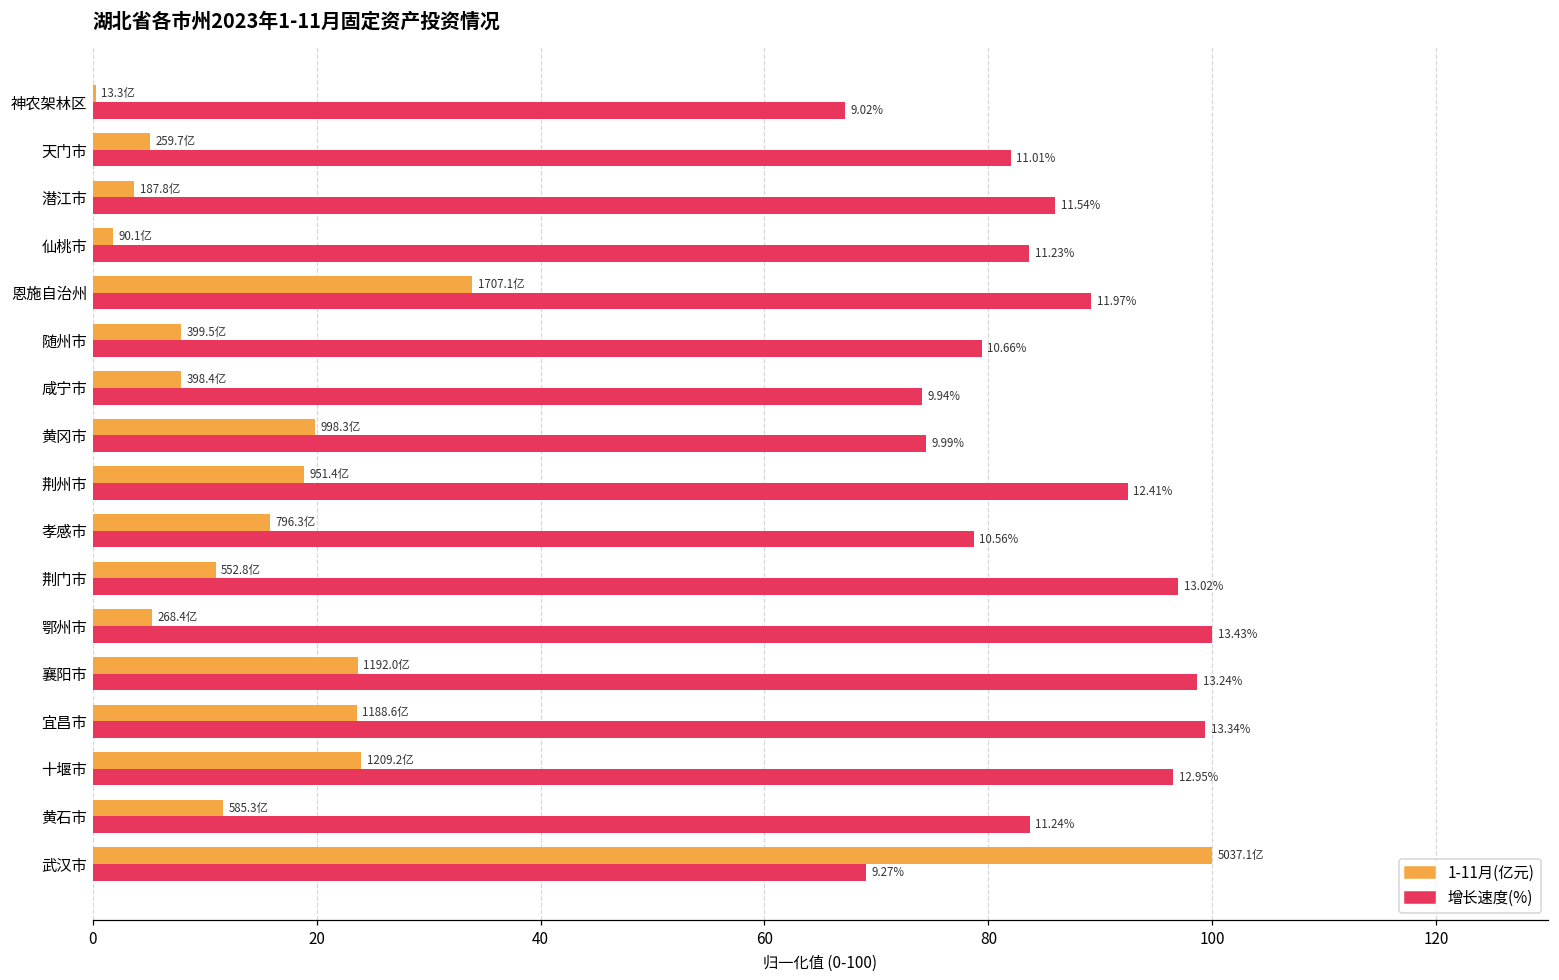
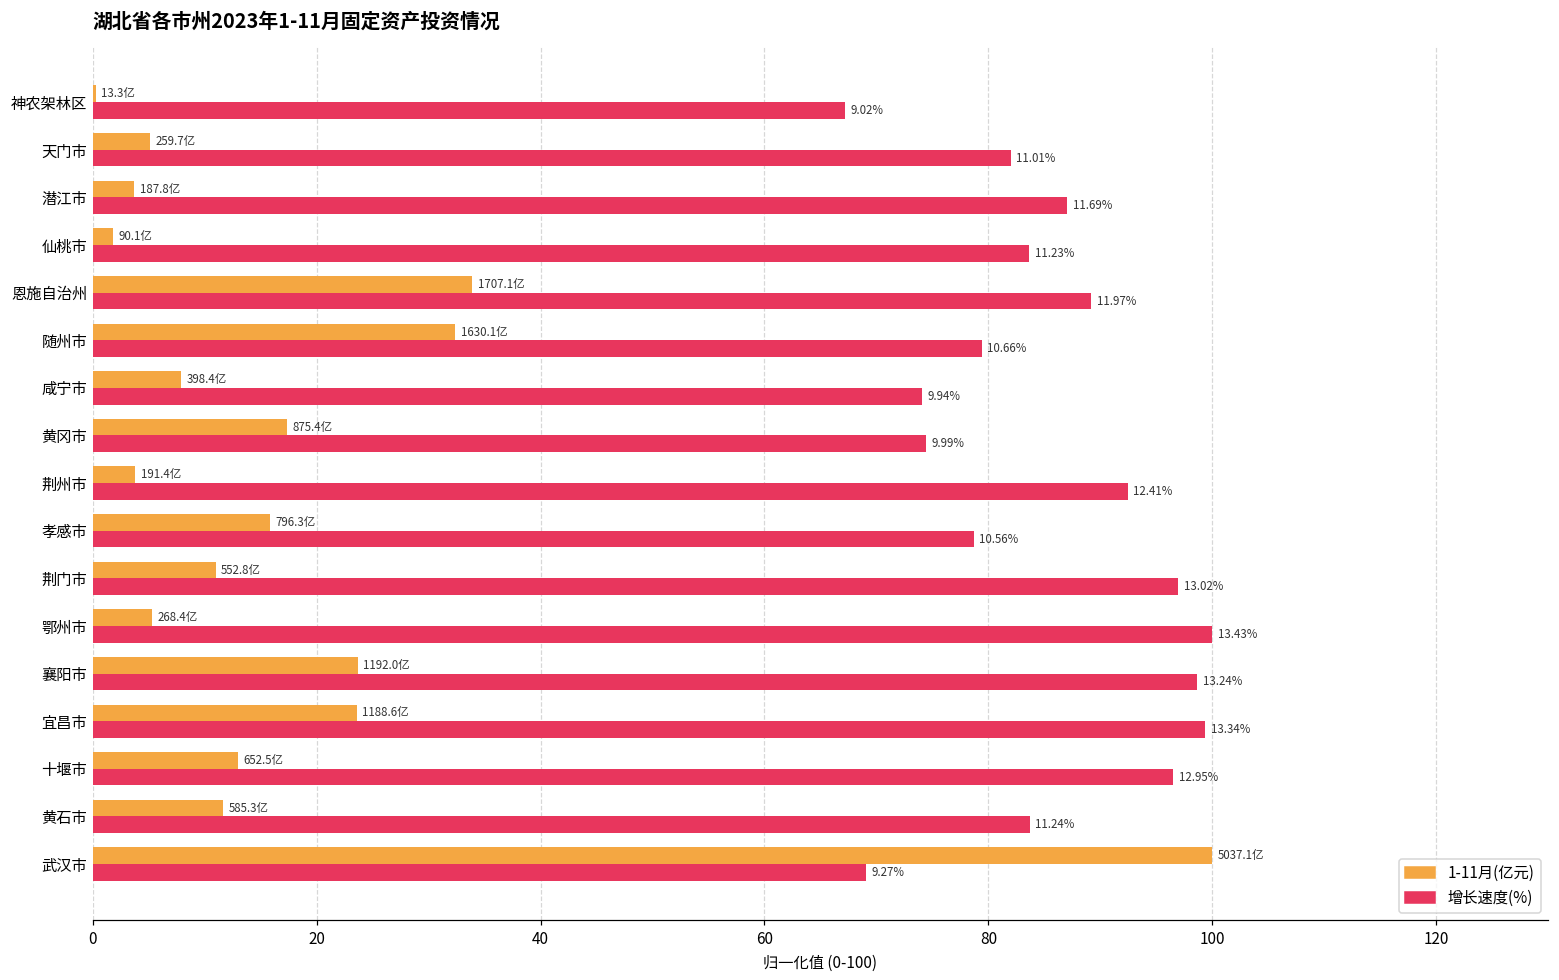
增长速度(%), 潜江市: 11.54% -> 11.69%
1-11月(亿元), 随州市: 399.5亿 -> 1630.1亿
1-11月(亿元), 黄冈市: 998.3亿 -> 875.4亿
1-11月(亿元), 荆州市: 951.4亿 -> 191.4亿
1-11月(亿元), 十堰市: 1209.2亿 -> 652.5亿
